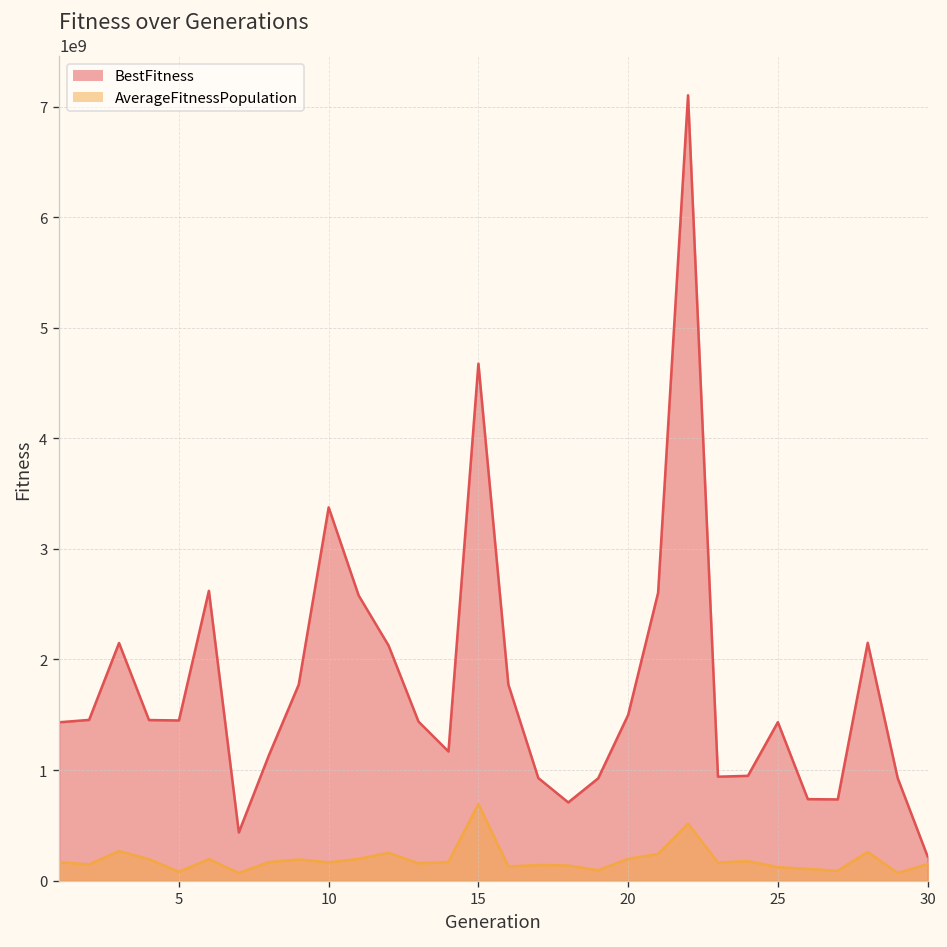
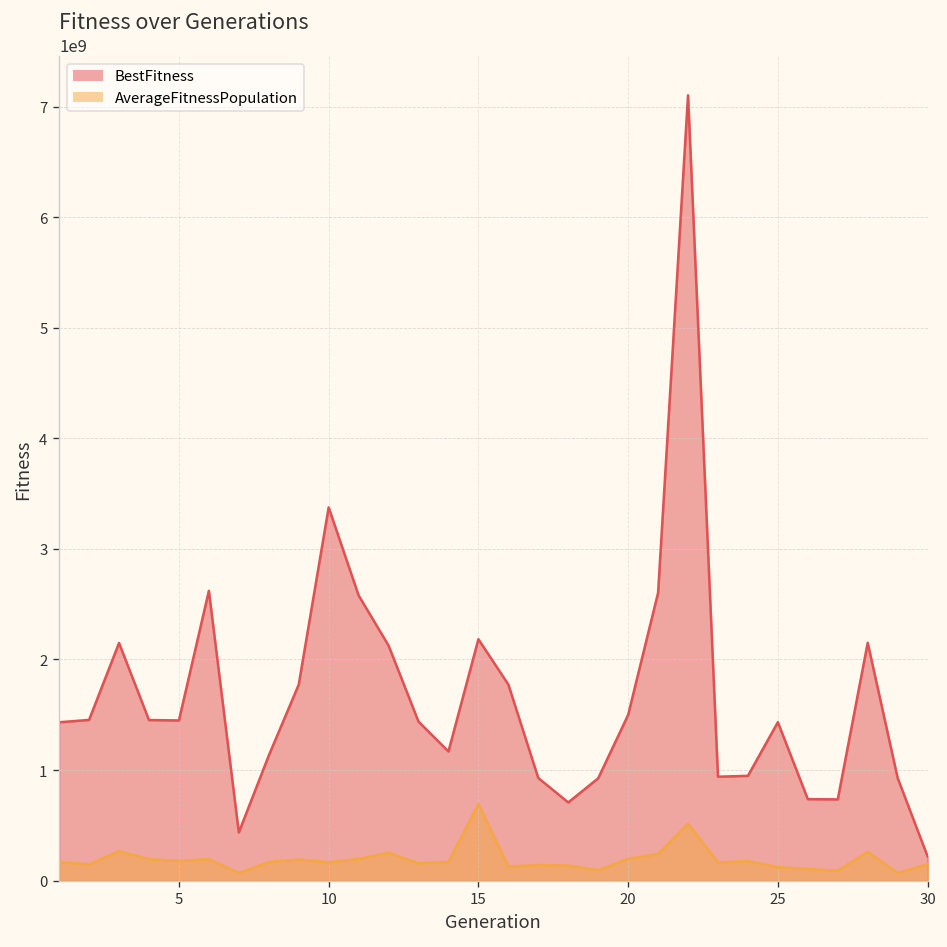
AverageFitnessPopulation, 5: 100000000 -> 200000000
BestFitness, 15: 4700000000 -> 2200000000
